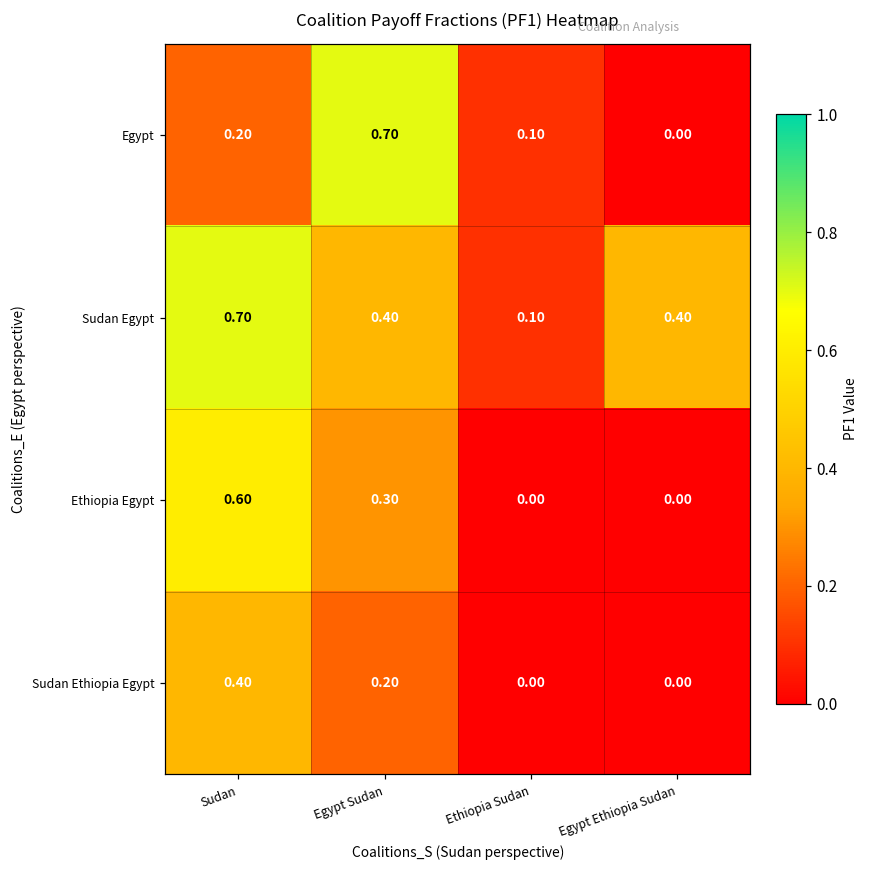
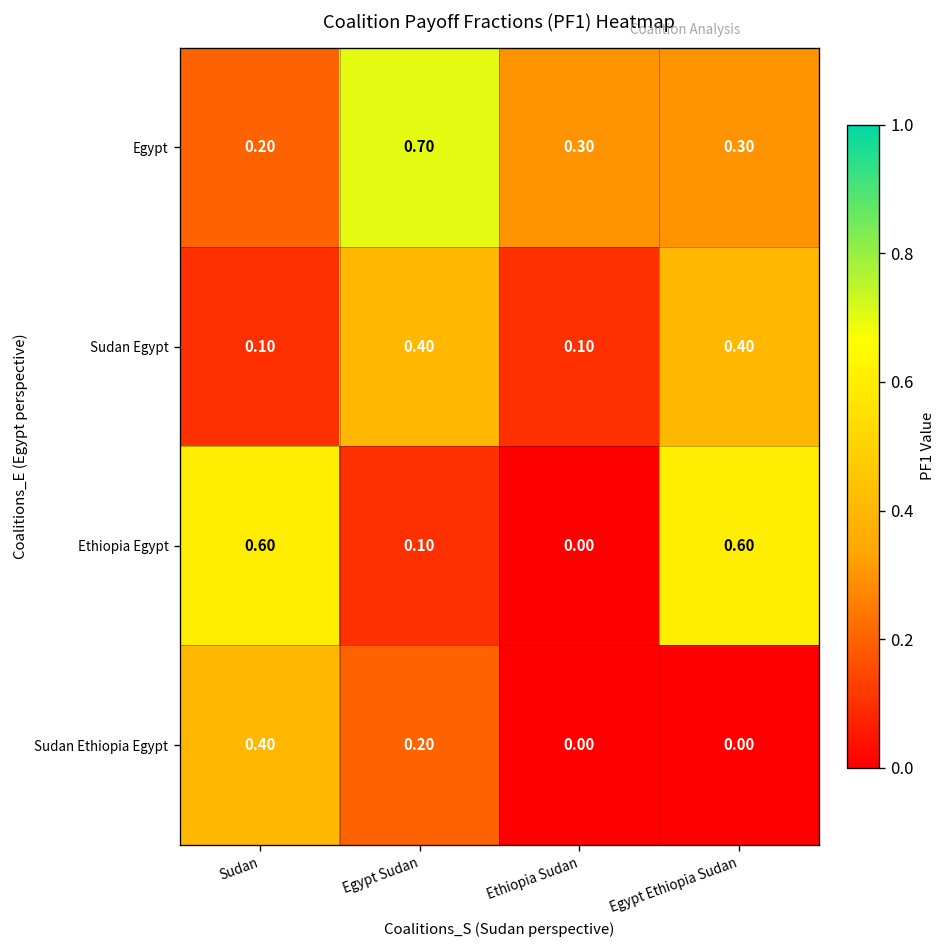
Egypt, Ethiopia Sudan: 0.10 -> 0.30
Egypt, Egypt Ethiopia Sudan: 0.00 -> 0.30
Sudan Egypt, Sudan: 0.70 -> 0.10
Ethiopia Egypt, Egypt Sudan: 0.30 -> 0.10
Ethiopia Egypt, Egypt Ethiopia Sudan: 0.00 -> 0.60
